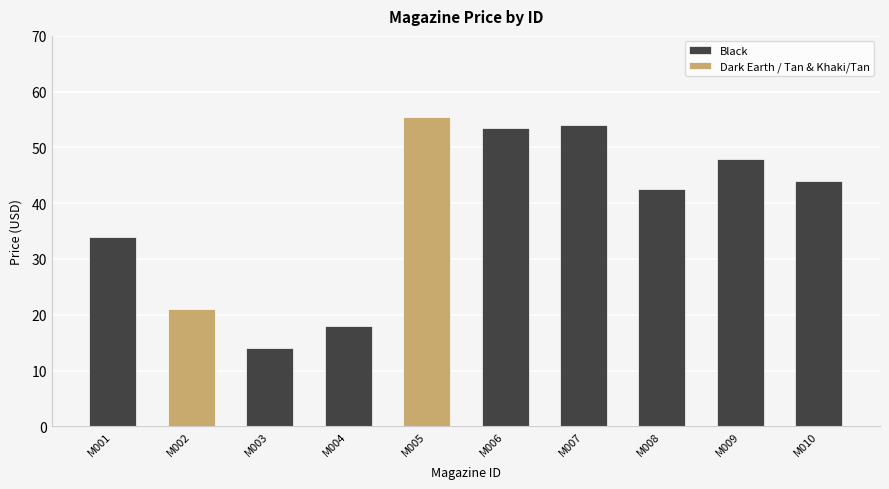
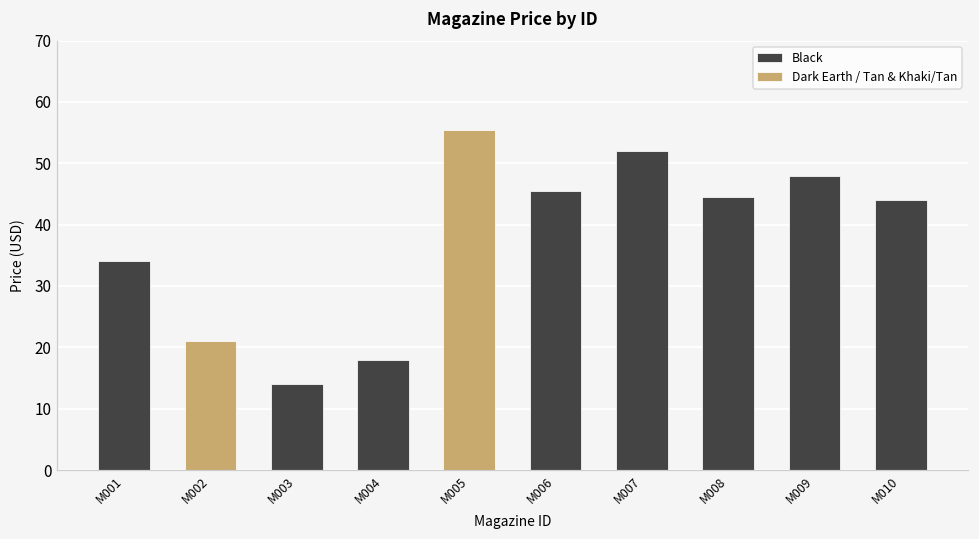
Black, M006: 54 -> 45
Black, M007: 54 -> 52
Black, M008: 43 -> 45
